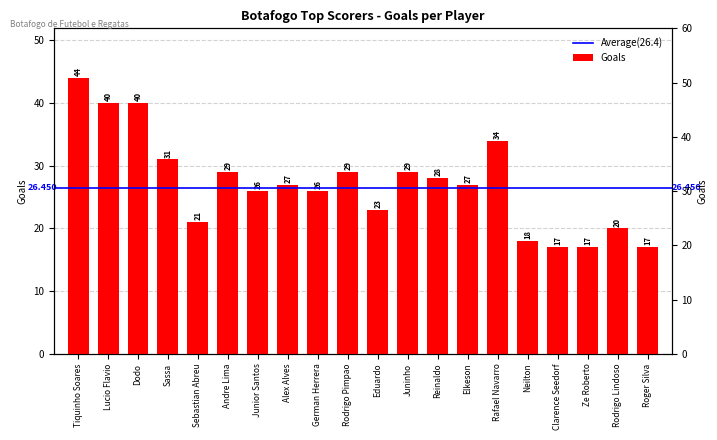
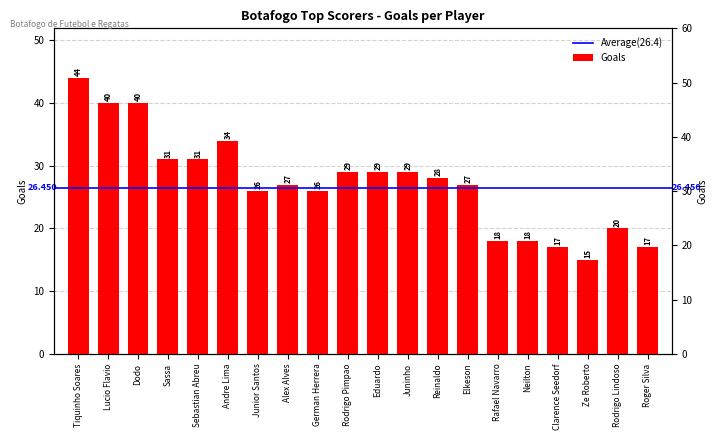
Sebastian Abreu: 21 -> 31
Andre Lima: 29 -> 34
Eduardo: 23 -> 29
Rafael Navarro: 34 -> 18
Ze Roberto: 17 -> 15
